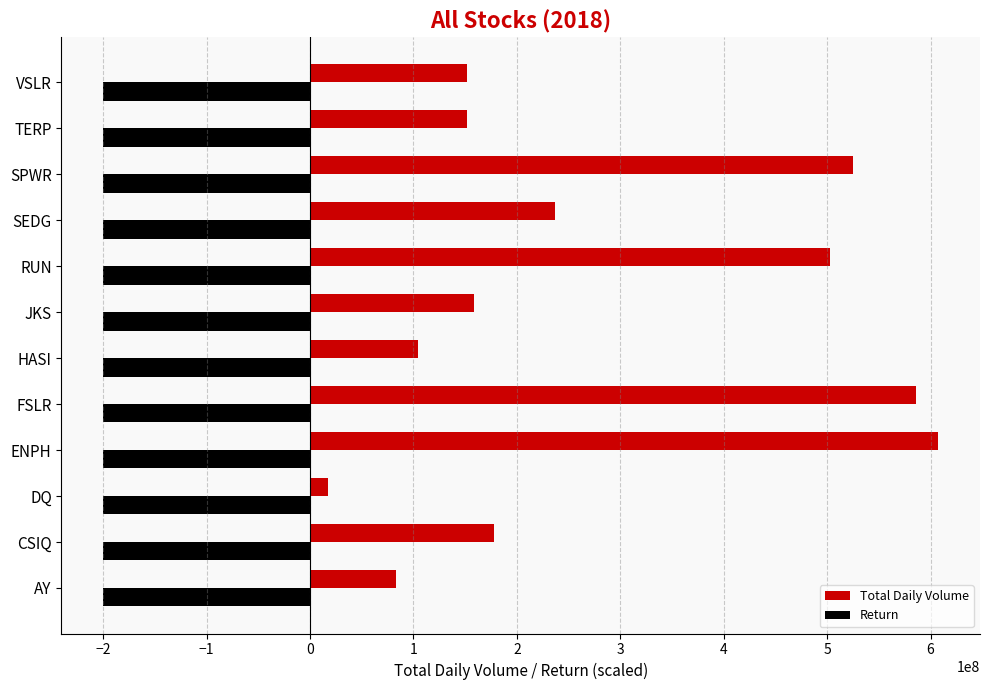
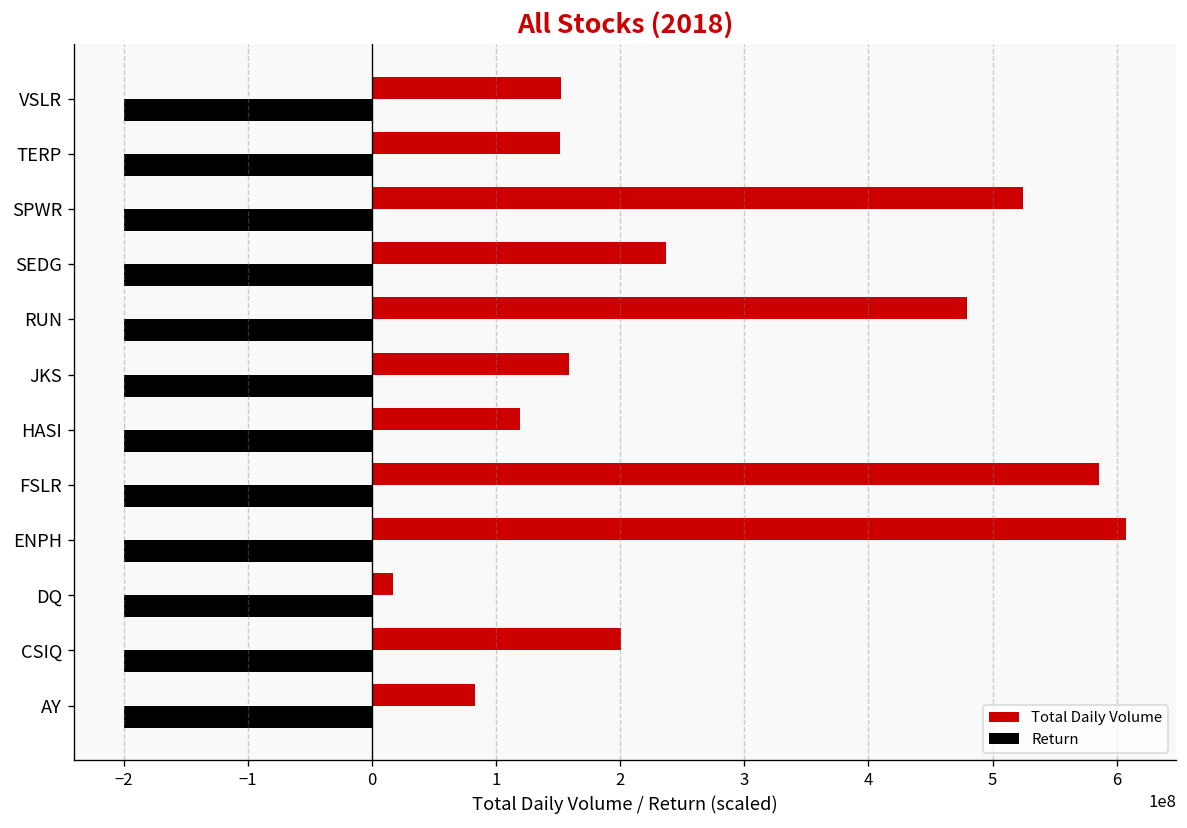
Total Daily Volume, RUN: 503000000 -> 480000000
Total Daily Volume, HASI: 104000000 -> 119000000
Total Daily Volume, CSIQ: 178000000 -> 201000000
